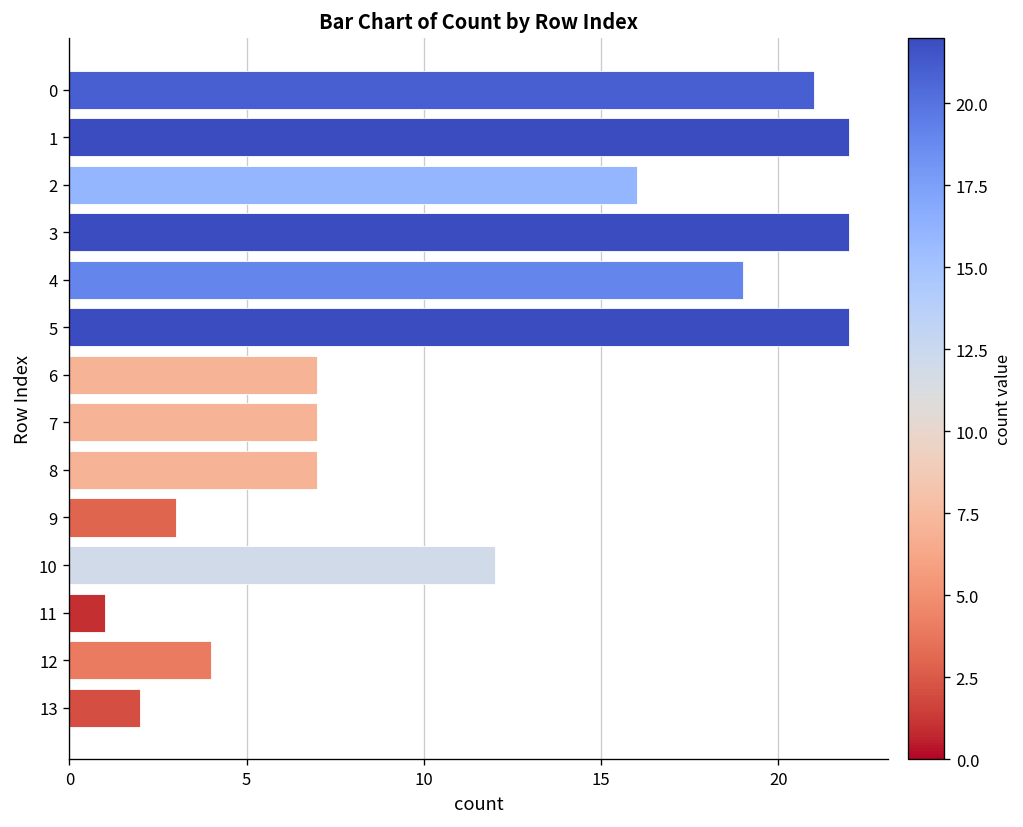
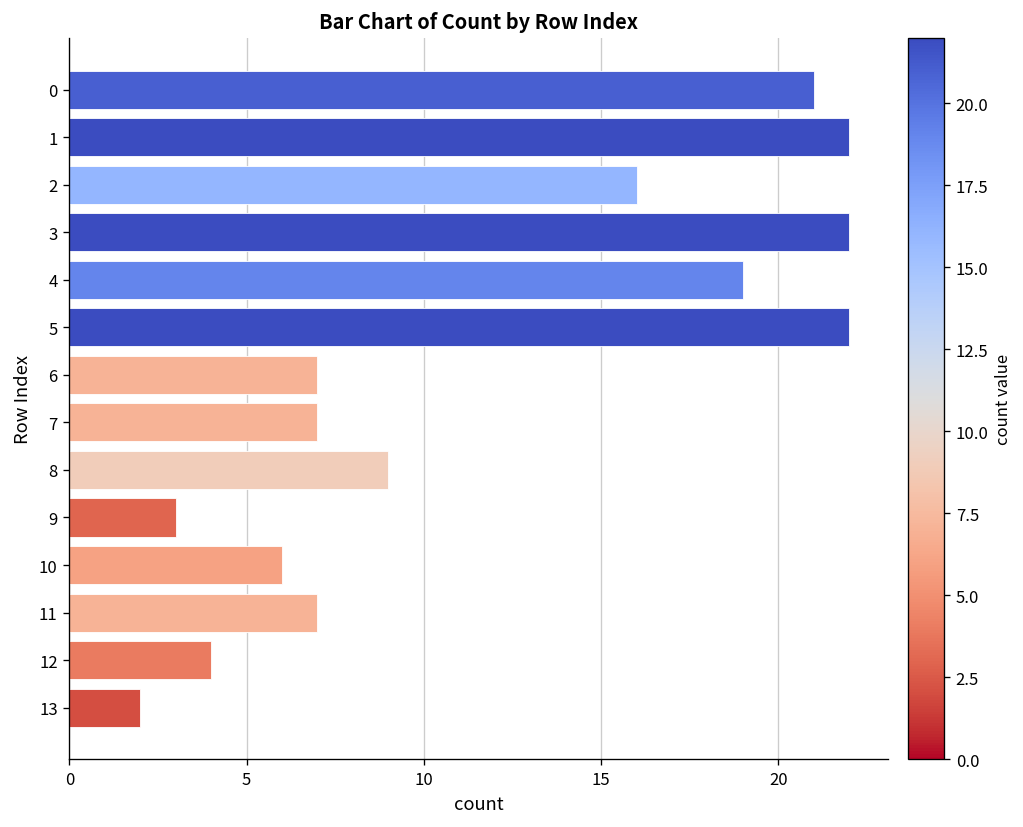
8: 7 -> 9
10: 12 -> 6
11: 1 -> 7
